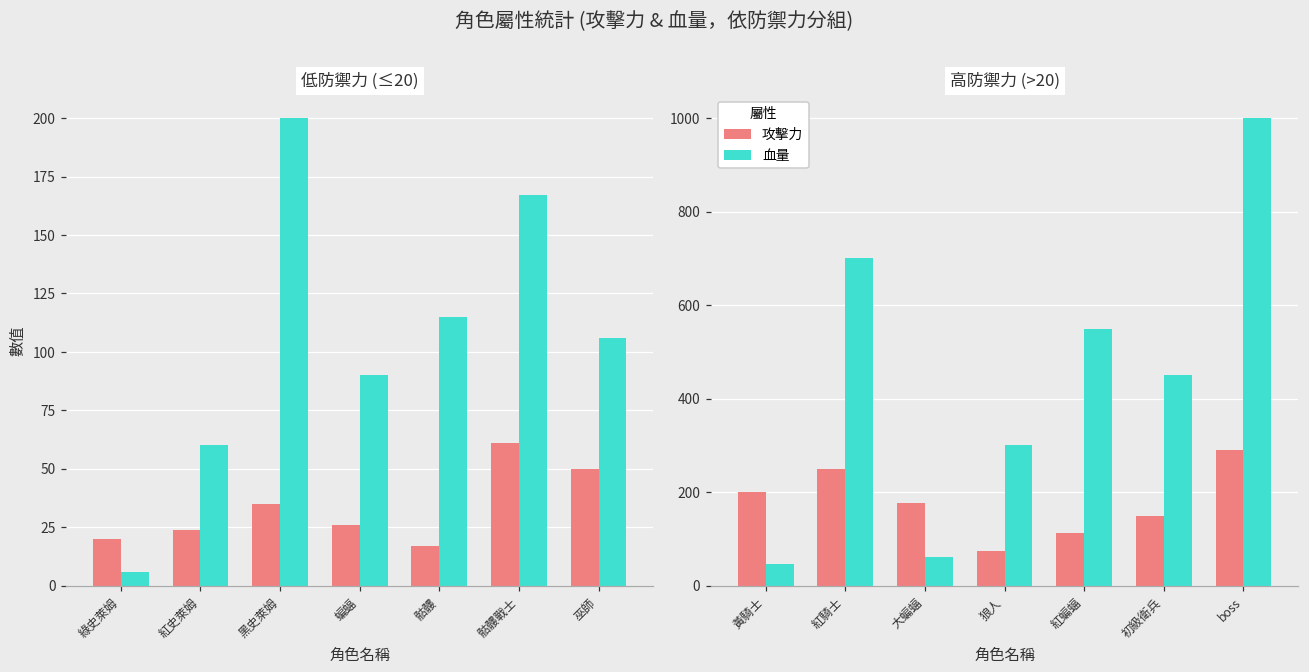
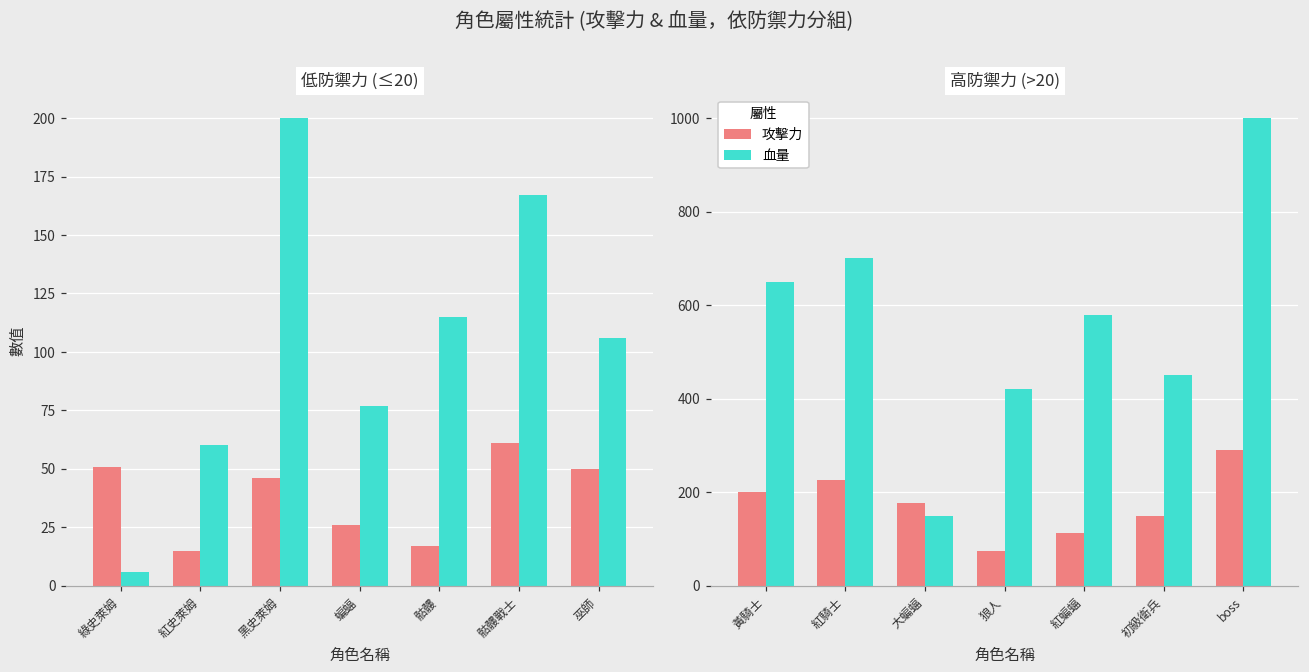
低防禦力 (≤20), 攻擊力, 綠史萊姆: 20 -> 51
低防禦力 (≤20), 攻擊力, 紅史萊姆: 24 -> 15
低防禦力 (≤20), 攻擊力, 黑史萊姆: 35 -> 46
低防禦力 (≤20), 血量, 蝙蝠: 90 -> 77
高防禦力 (>20), 血量, 黃騎士: 50 -> 650
高防禦力 (>20), 攻擊力, 紅騎士: 250 -> 230
高防禦力 (>20), 血量, 大蝙蝠: 60 -> 150
高防禦力 (>20), 血量, 狼人: 300 -> 420
高防禦力 (>20), 血量, 紅蝙蝠: 550 -> 580
